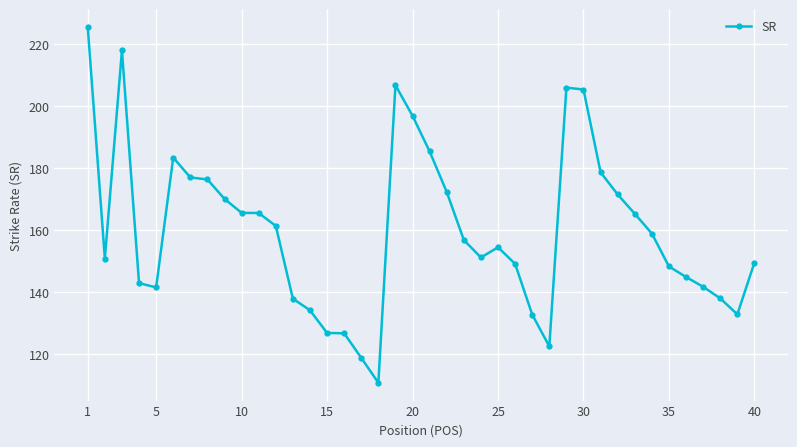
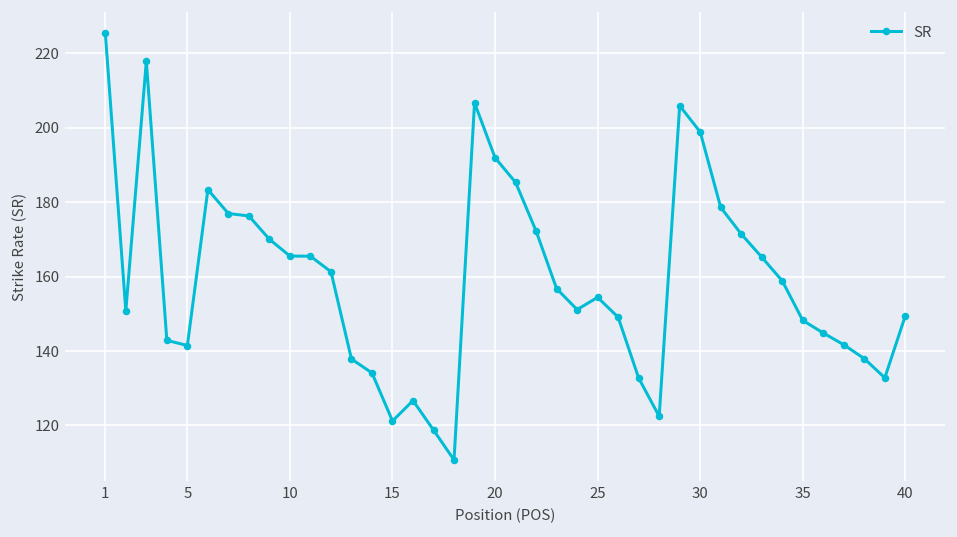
15: 127 -> 121
20: 197 -> 192
30: 205 -> 199
